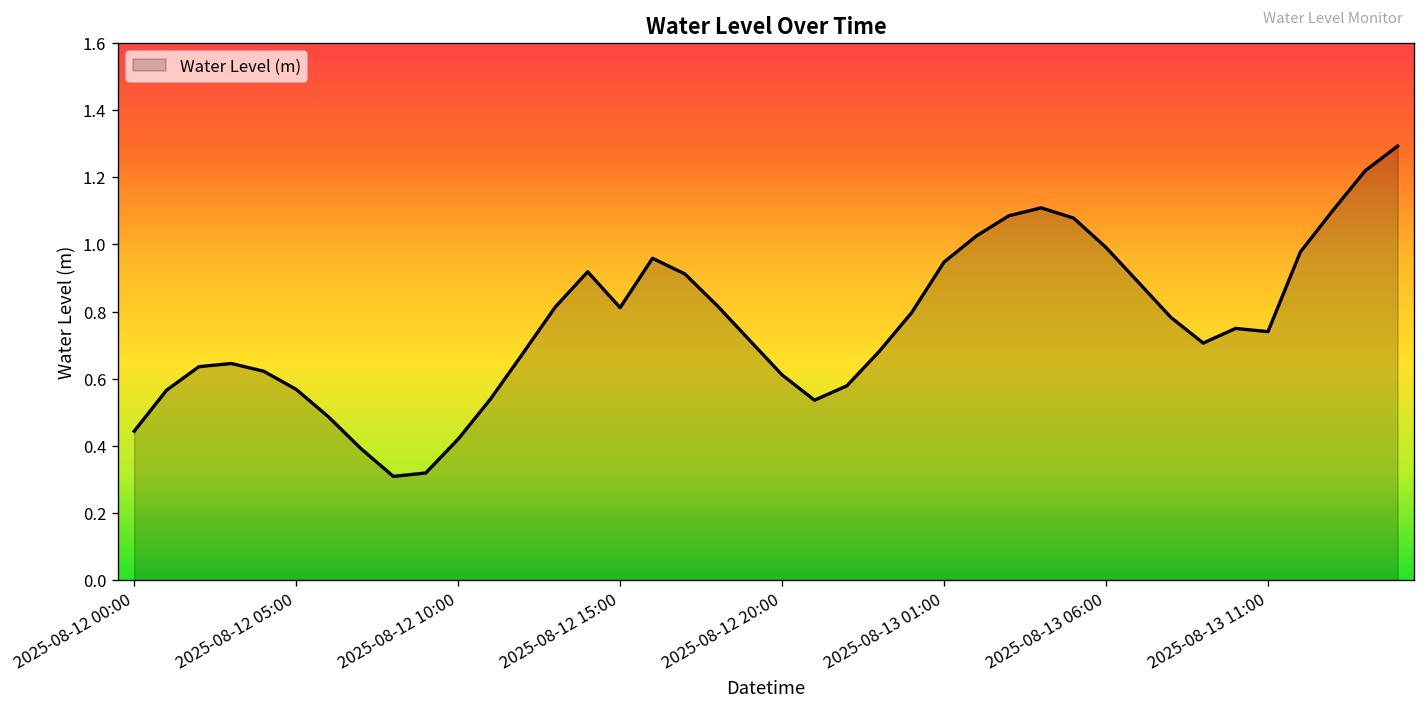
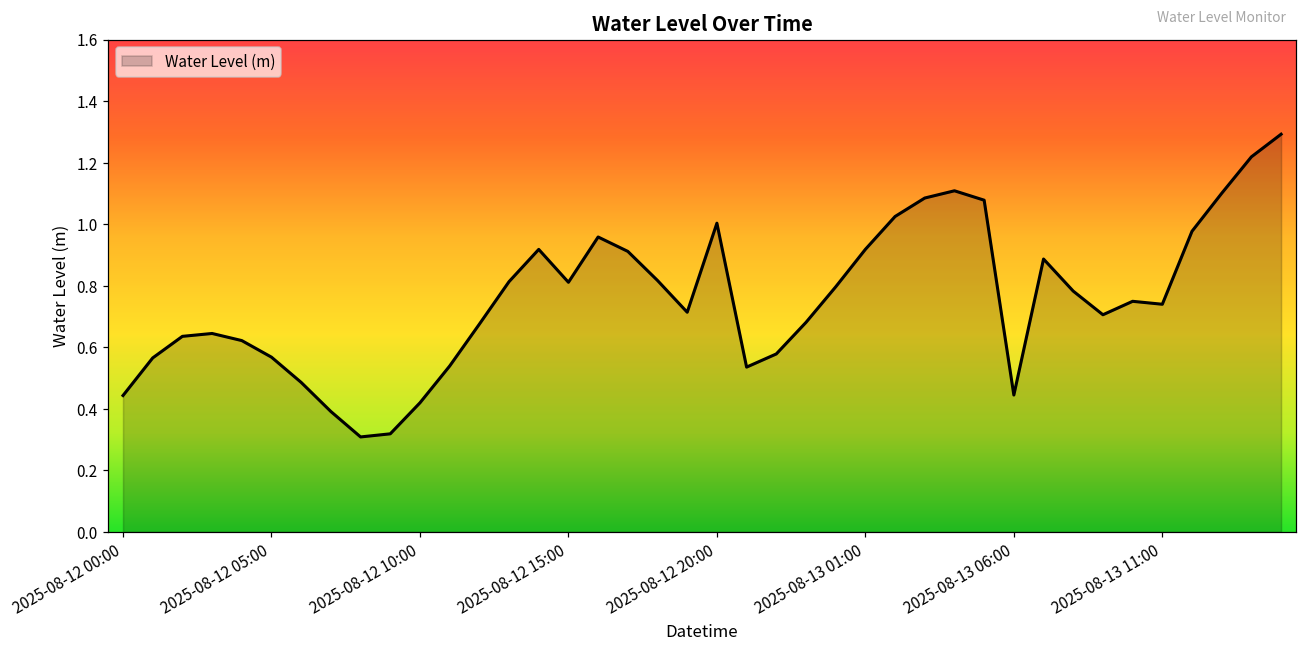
2025-08-12 20:00: 0.61 -> 1.00
2025-08-13 01:00: 0.95 -> 0.92
2025-08-13 06:00: 0.99 -> 0.44
